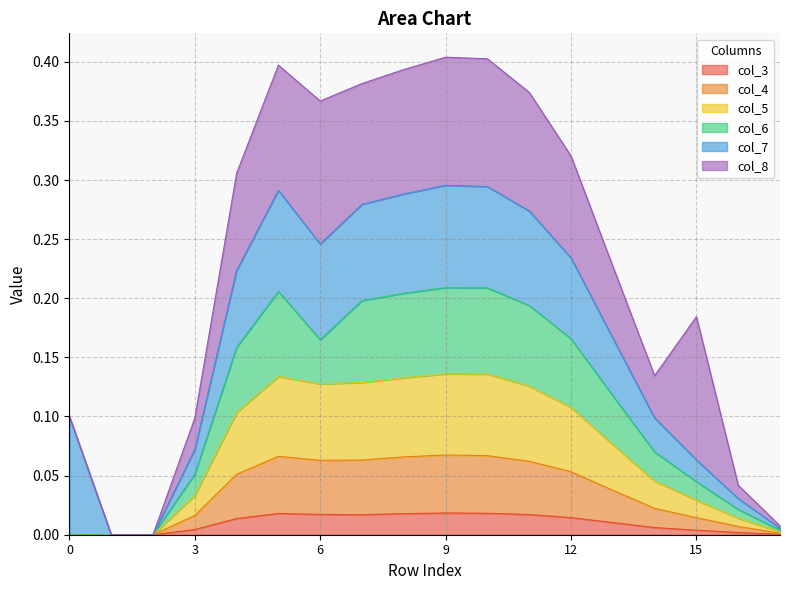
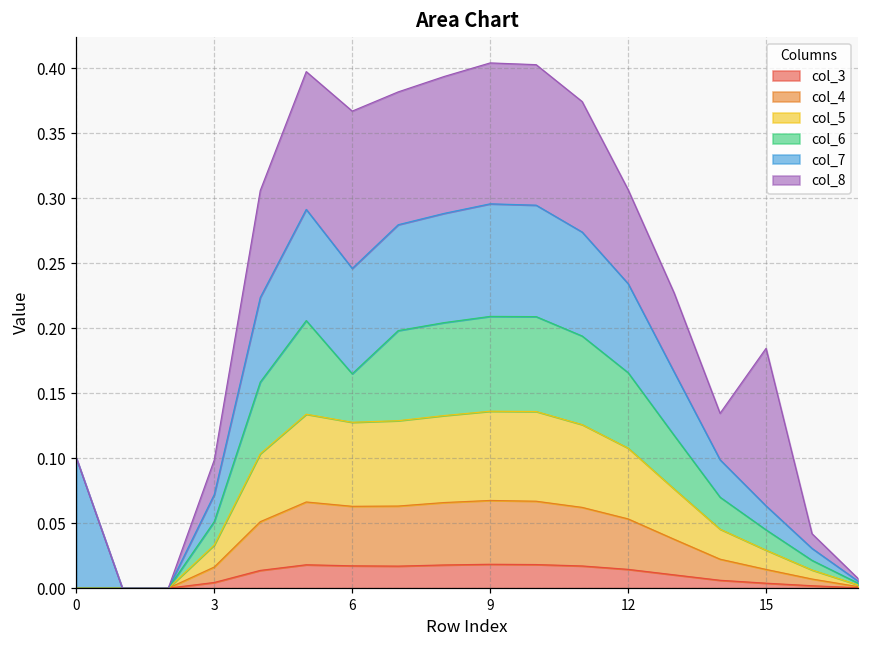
col_8, 12: 0.086 -> 0.072
